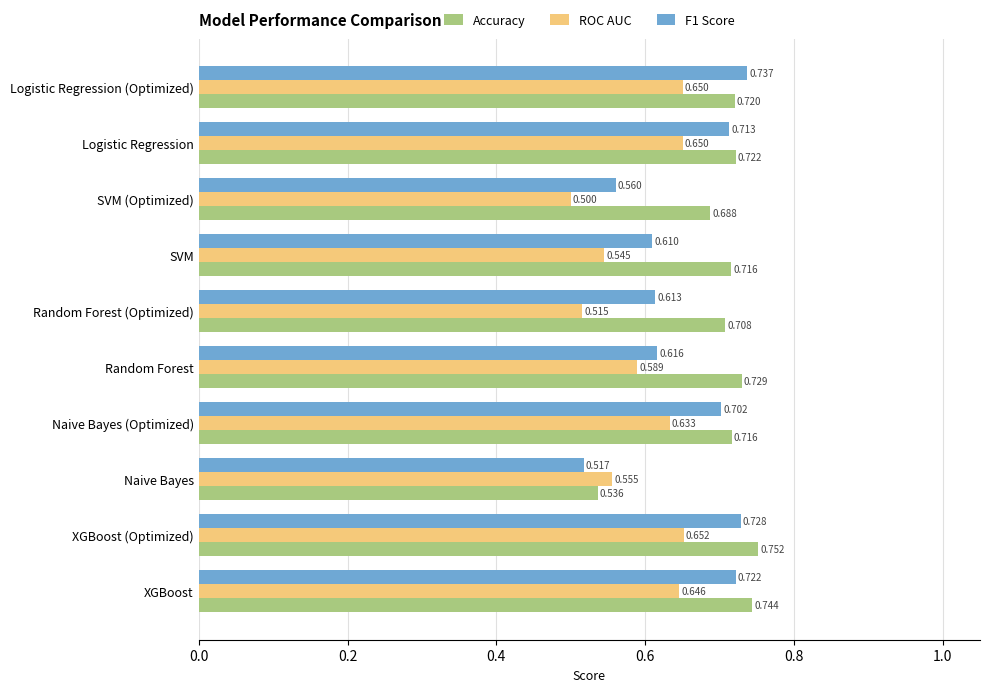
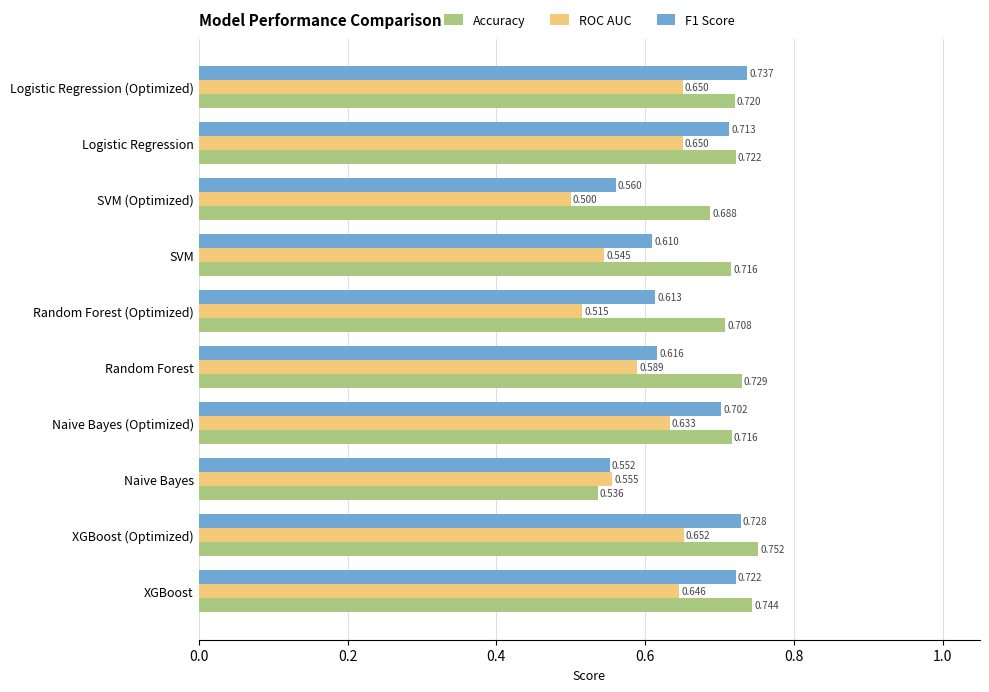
F1 Score, Naive Bayes: 0.517 -> 0.552
